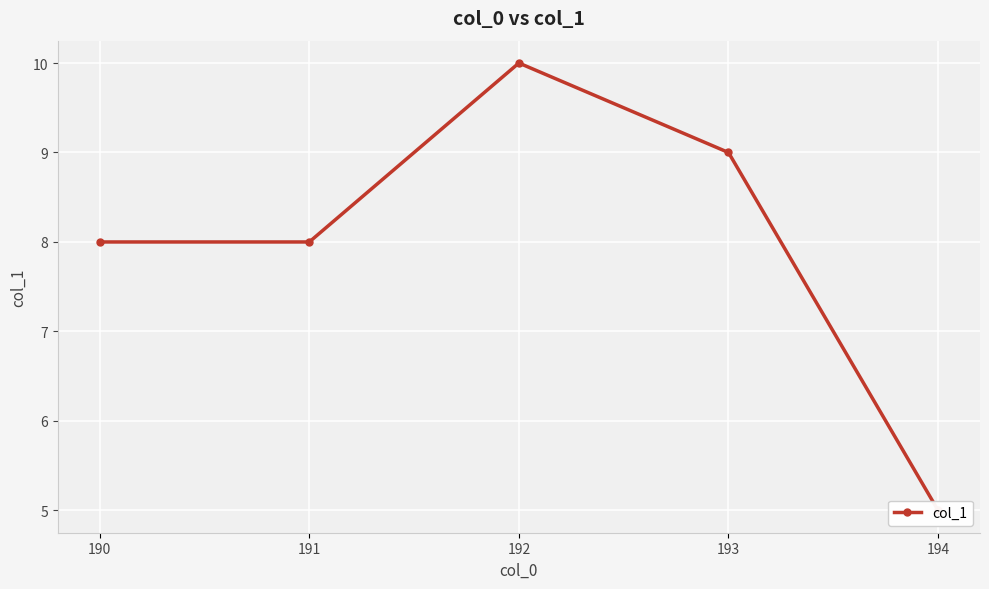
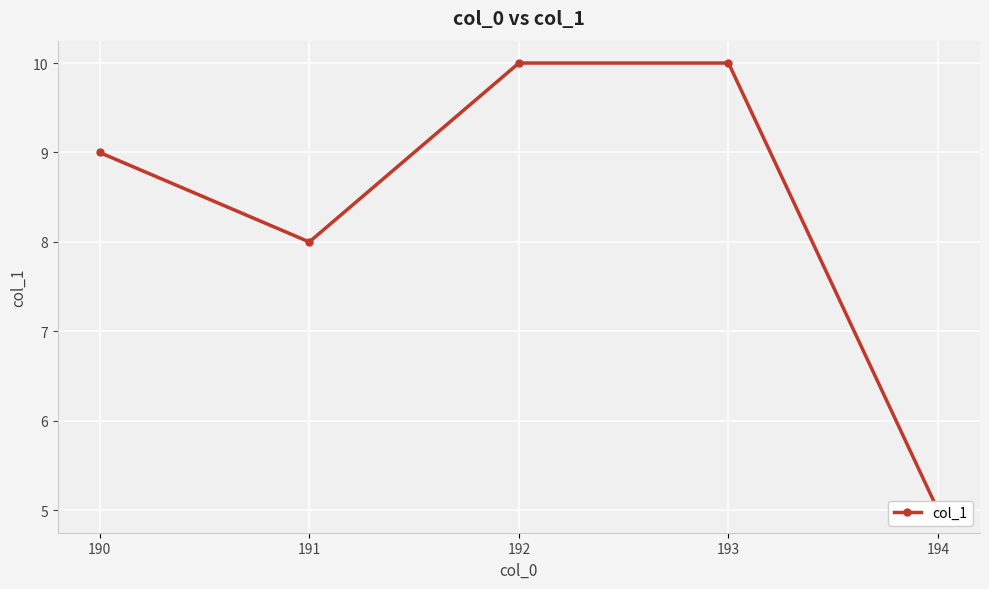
190: 8 -> 9
193: 9 -> 10
